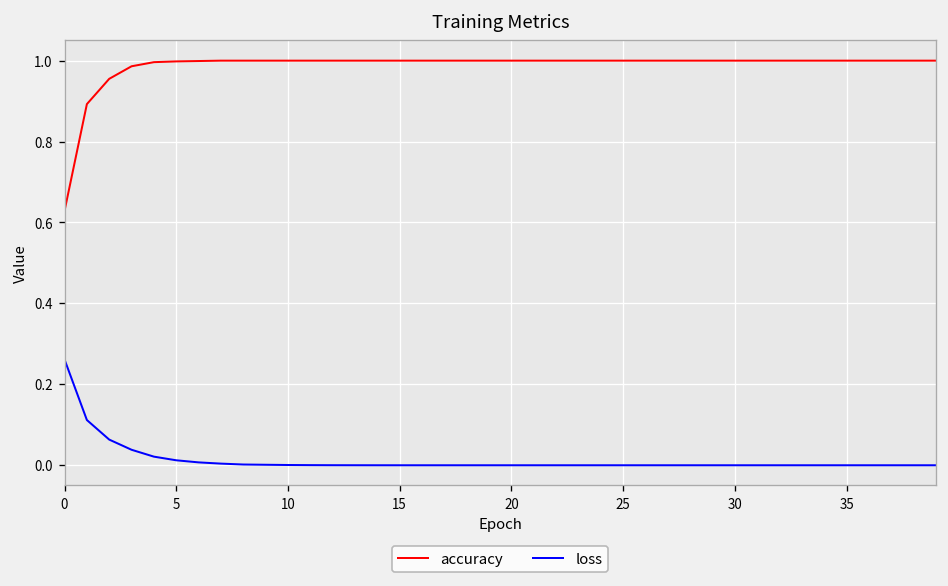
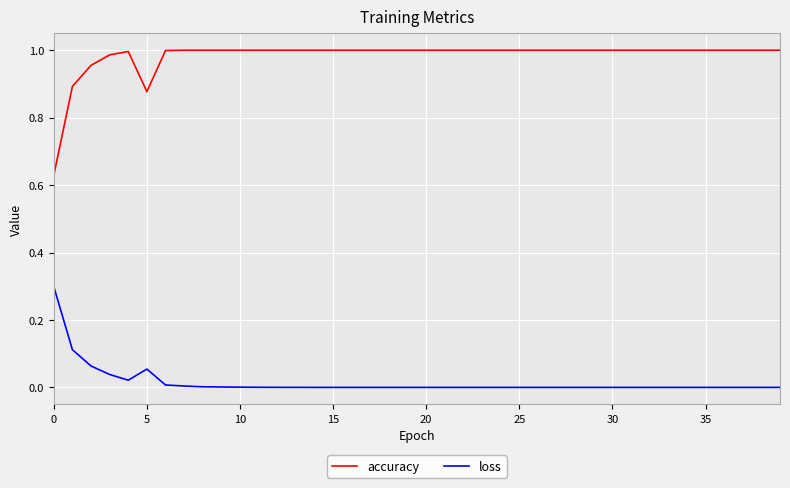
loss, 0: 0.26 -> 0.30
accuracy, 5: 1.00 -> 0.88
loss, 5: 0.01 -> 0.05
